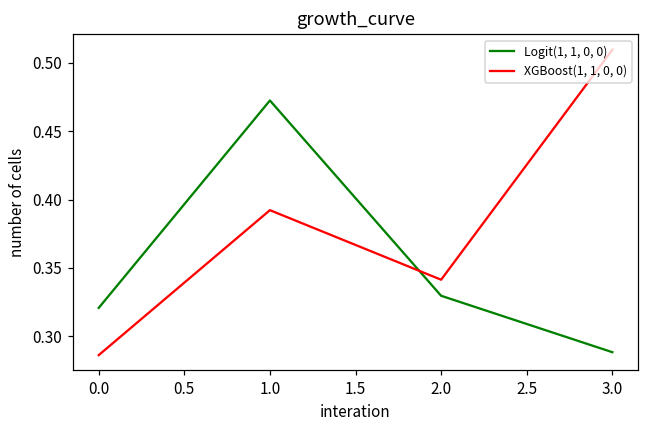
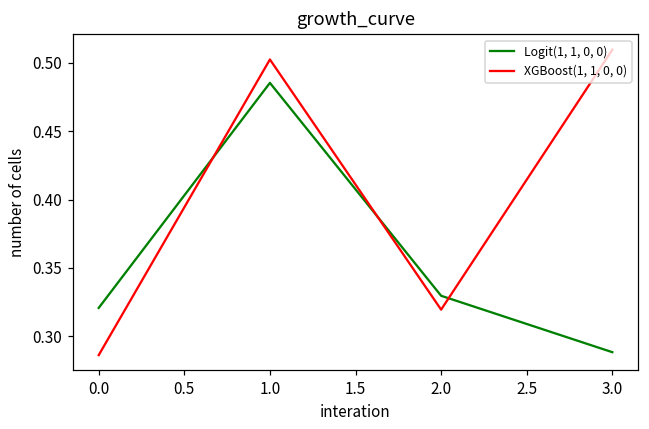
Logit(1, 1, 0, 0), 1.0: 0.472 -> 0.485
XGBoost(1, 1, 0, 0), 1.0: 0.392 -> 0.502
XGBoost(1, 1, 0, 0), 2.0: 0.341 -> 0.319
